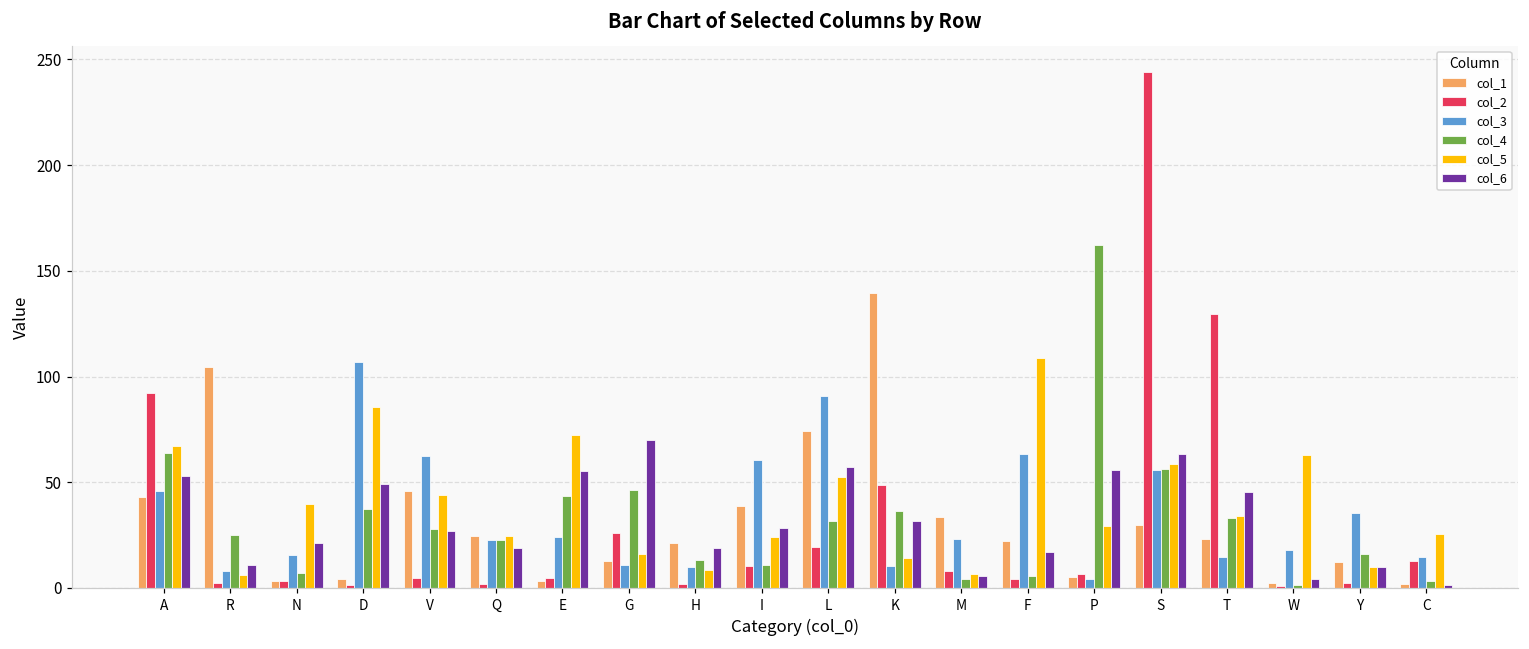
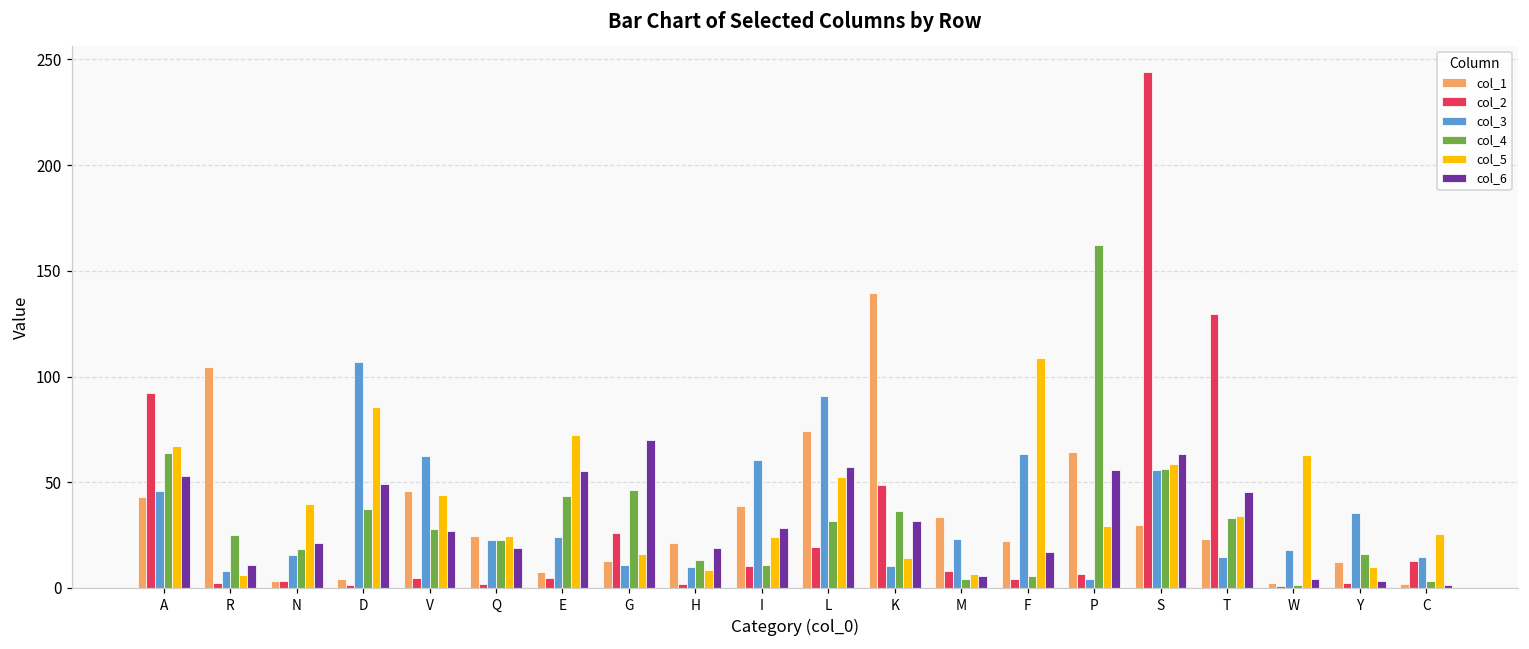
col_4, N: 7 -> 19
col_1, E: 3 -> 7
col_1, P: 5 -> 64
col_6, Y: 10 -> 3
